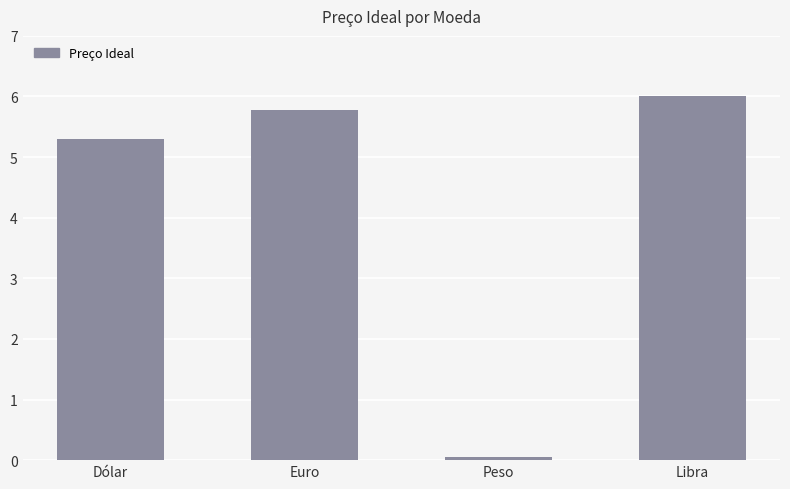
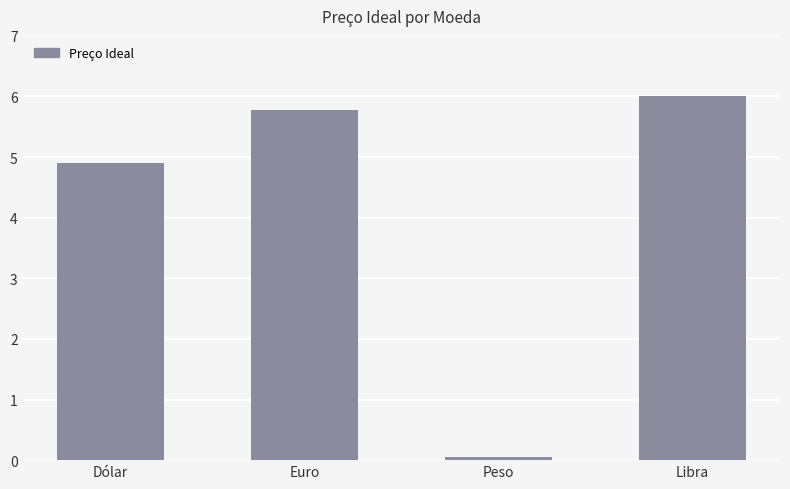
Dólar: 5.3 -> 4.9
